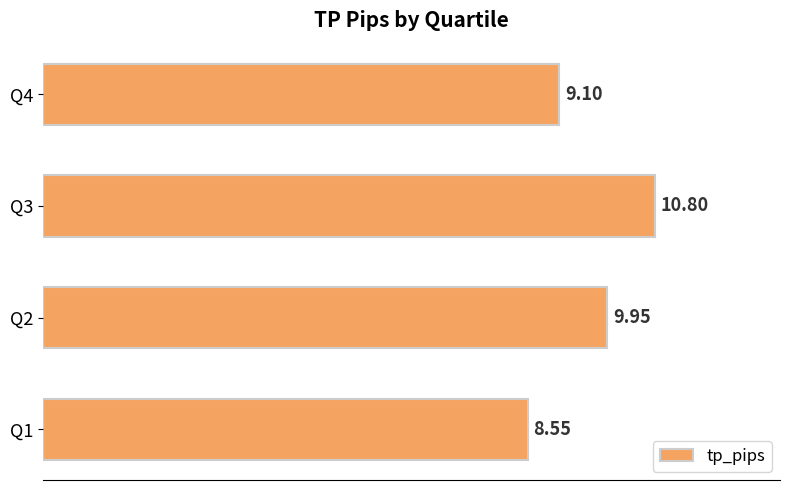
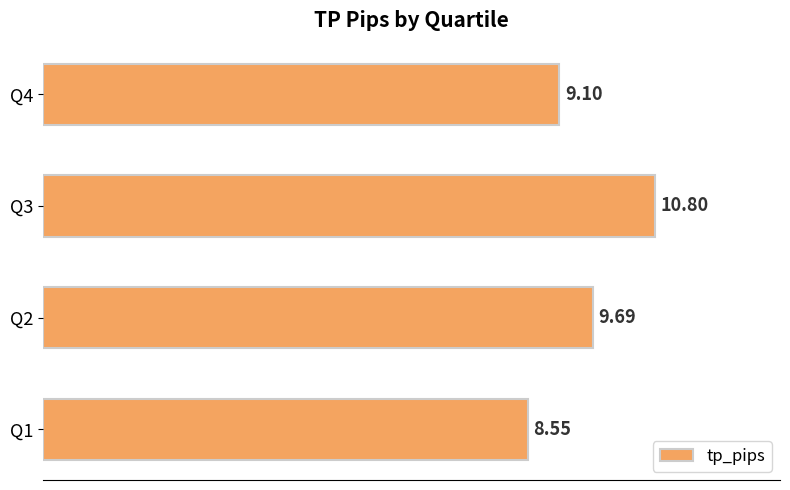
Q2: 9.95 -> 9.69
